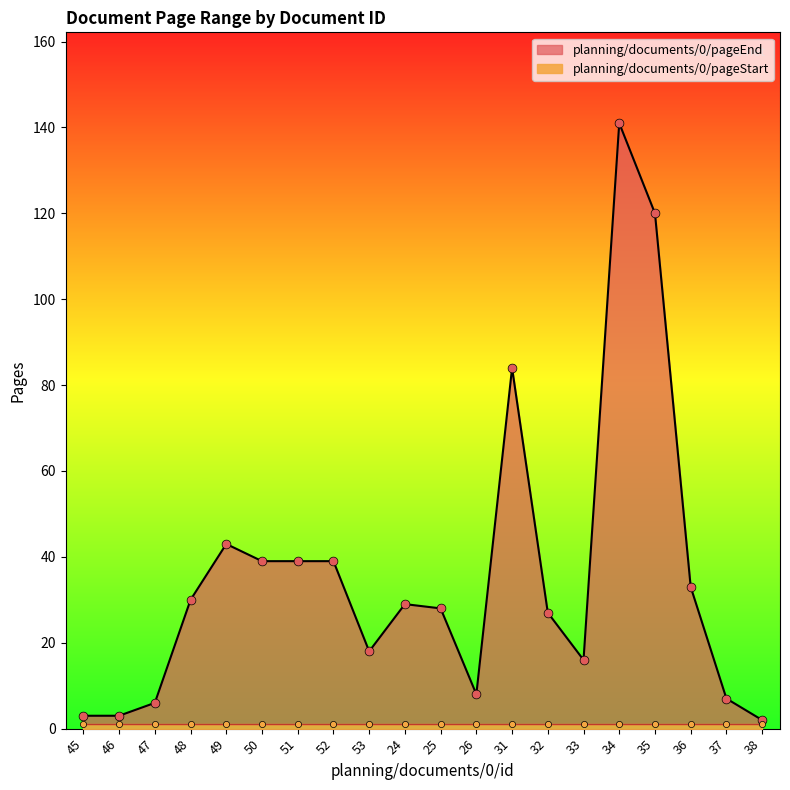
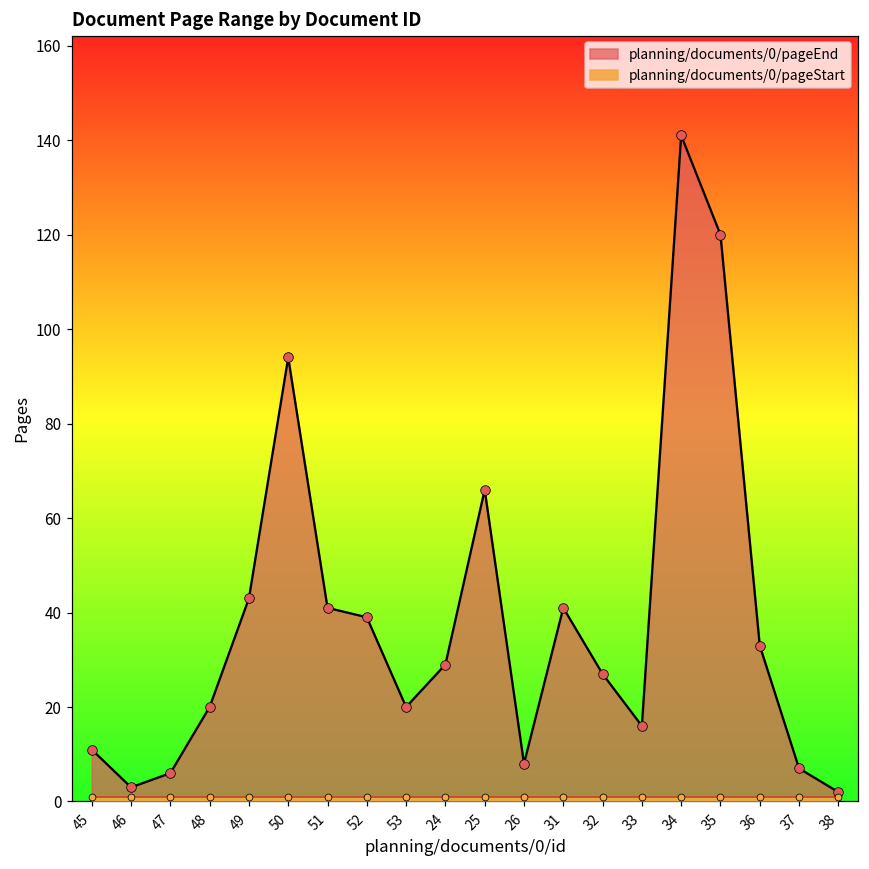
planning/documents/0/pageEnd, 45: 3 -> 11
planning/documents/0/pageEnd, 48: 30 -> 20
planning/documents/0/pageEnd, 50: 39 -> 94
planning/documents/0/pageEnd, 51: 39 -> 41
planning/documents/0/pageEnd, 53: 18 -> 20
planning/documents/0/pageEnd, 25: 28 -> 66
planning/documents/0/pageEnd, 31: 84 -> 41
